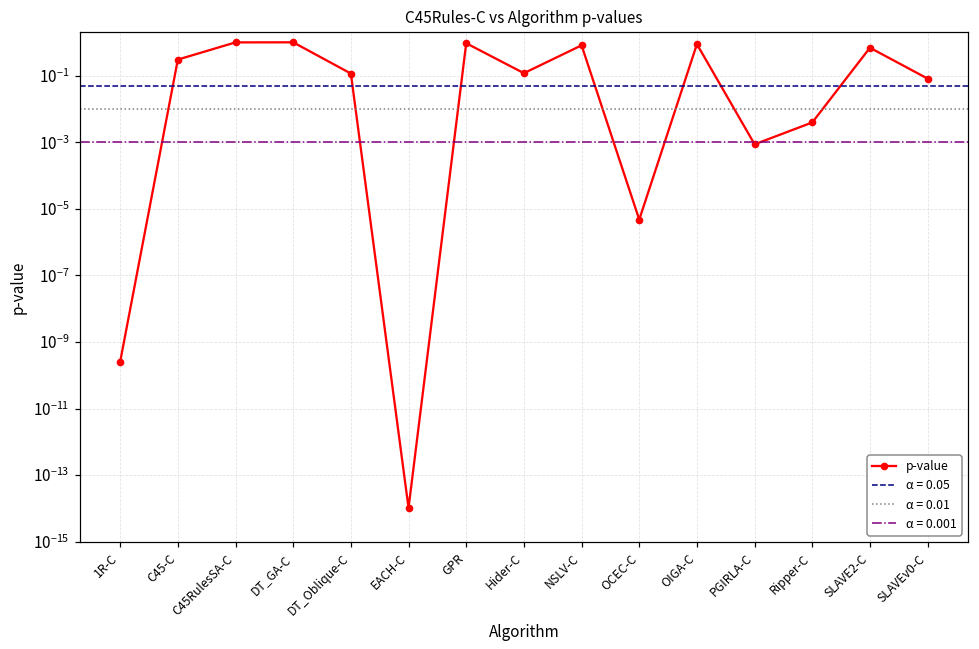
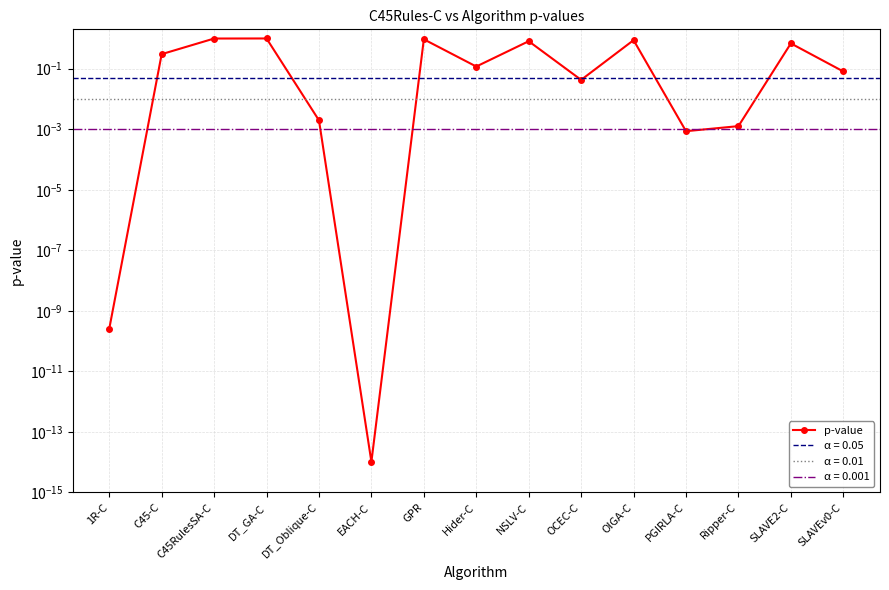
DT_Oblique-C: 0.12 -> 0.002
OCEC-C: 0.000005 -> 0.04
Ripper-C: 0.004 -> 0.0013
